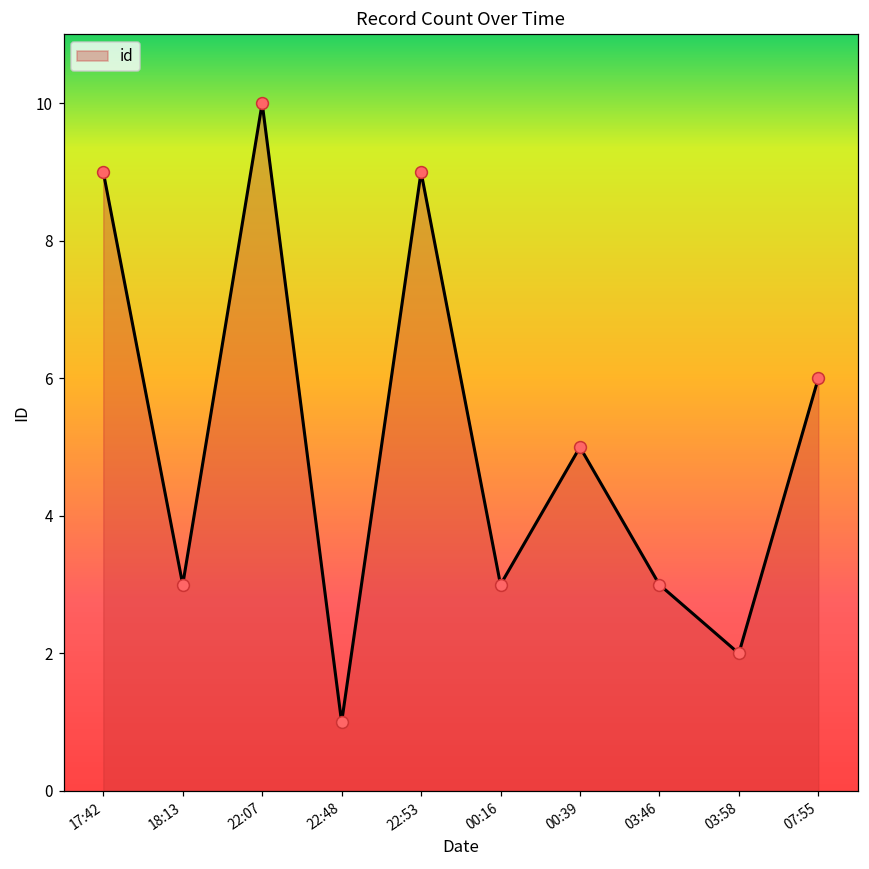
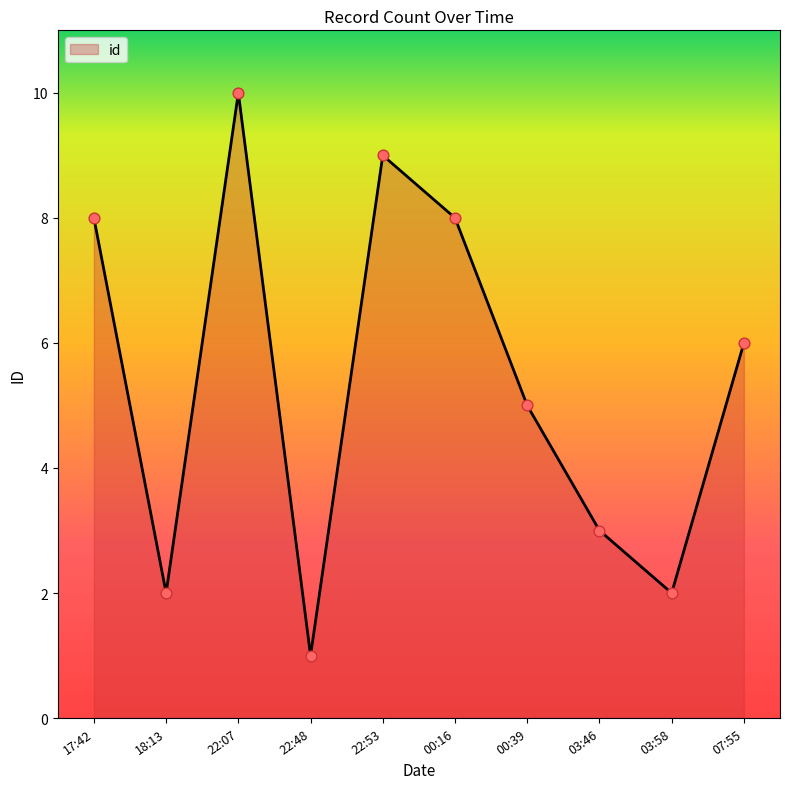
17:42: 9 -> 8
18:13: 3 -> 2
00:16: 3 -> 8
